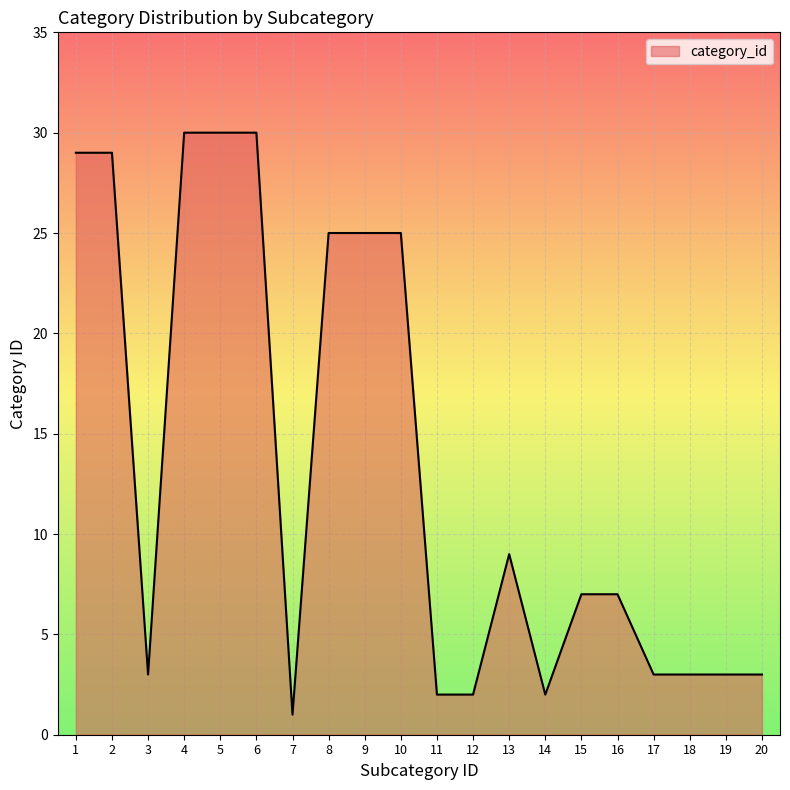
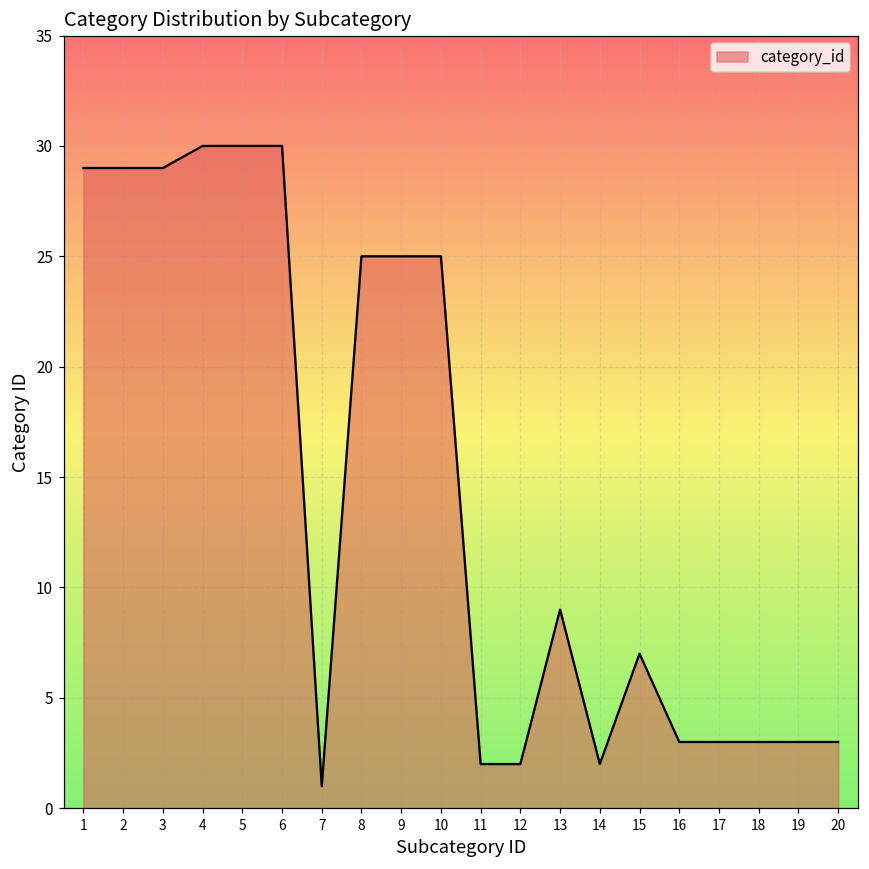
3: 3 -> 29
16: 7 -> 3
